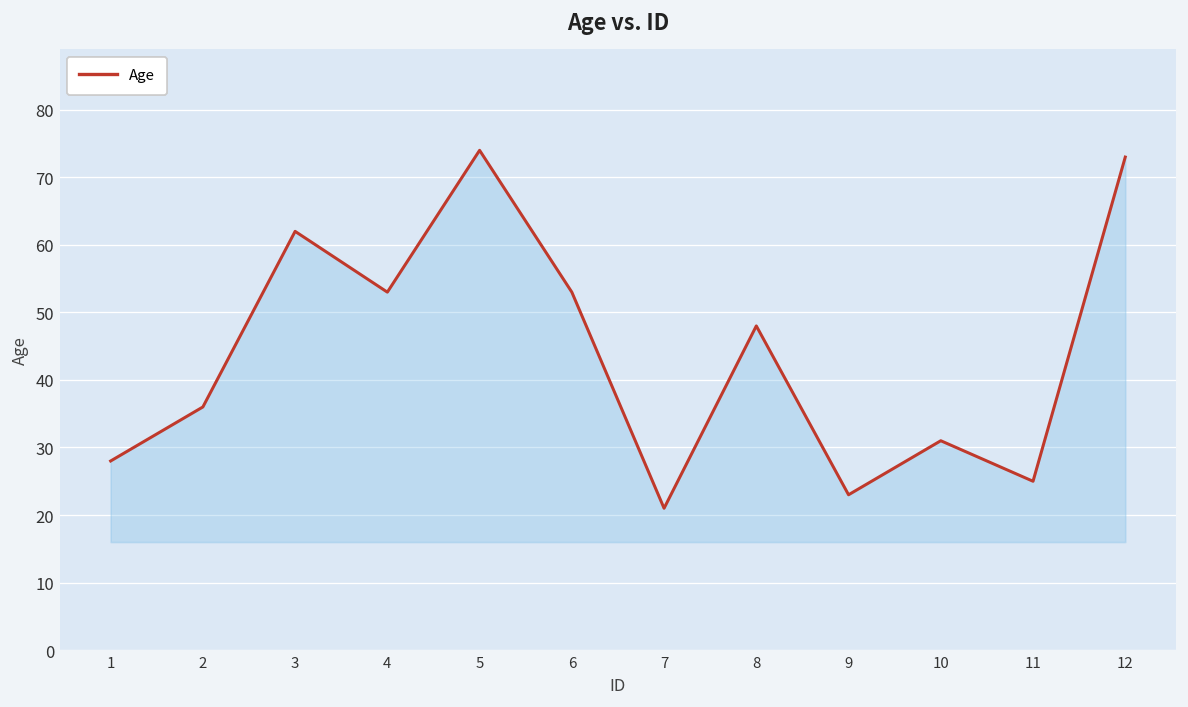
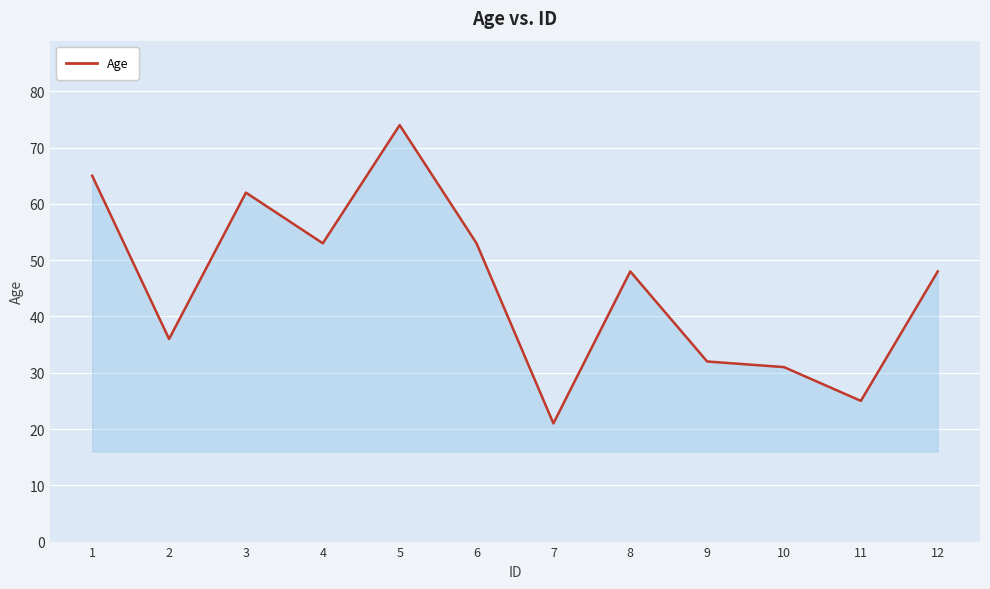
1: 28 -> 65
9: 23 -> 32
12: 73 -> 48
